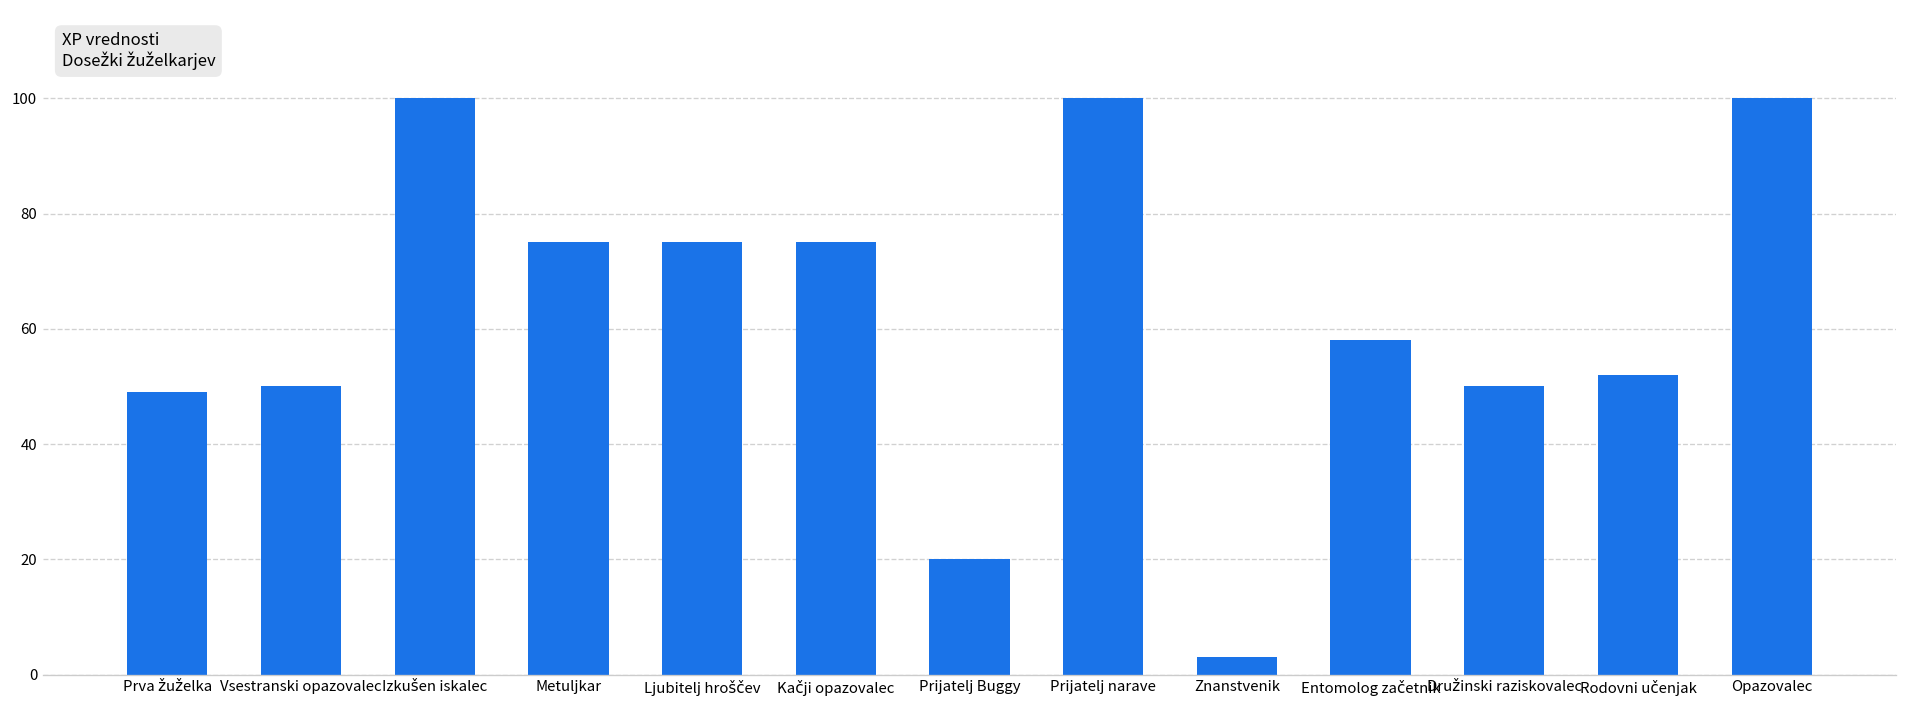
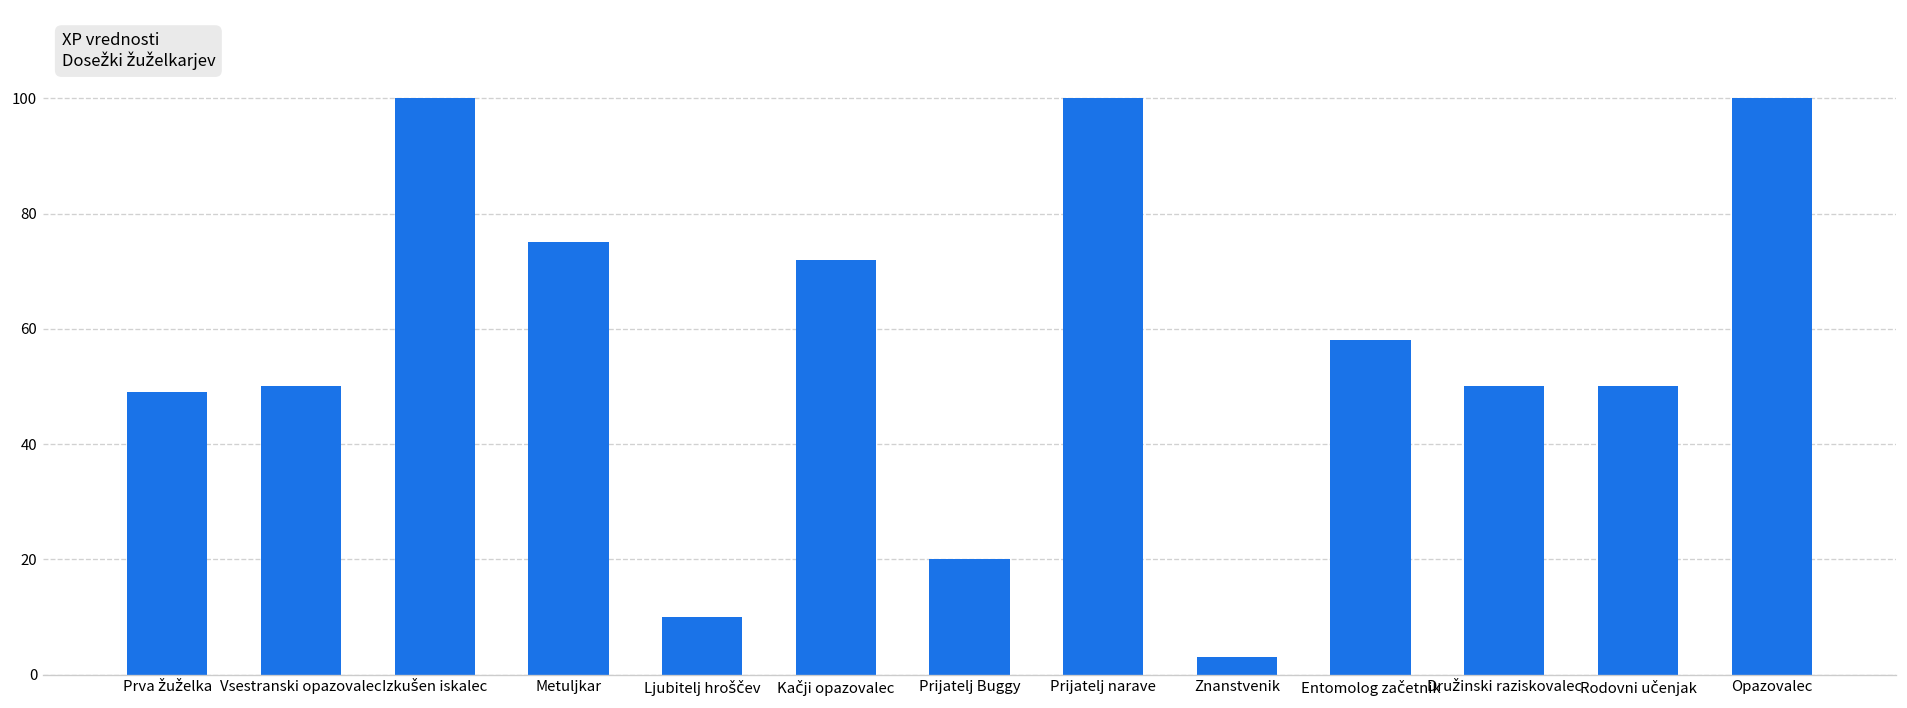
Ljubitelj hroščev: 75 -> 10
Kačji opazovalec: 75 -> 72
Rodovni učenjak: 52 -> 50
